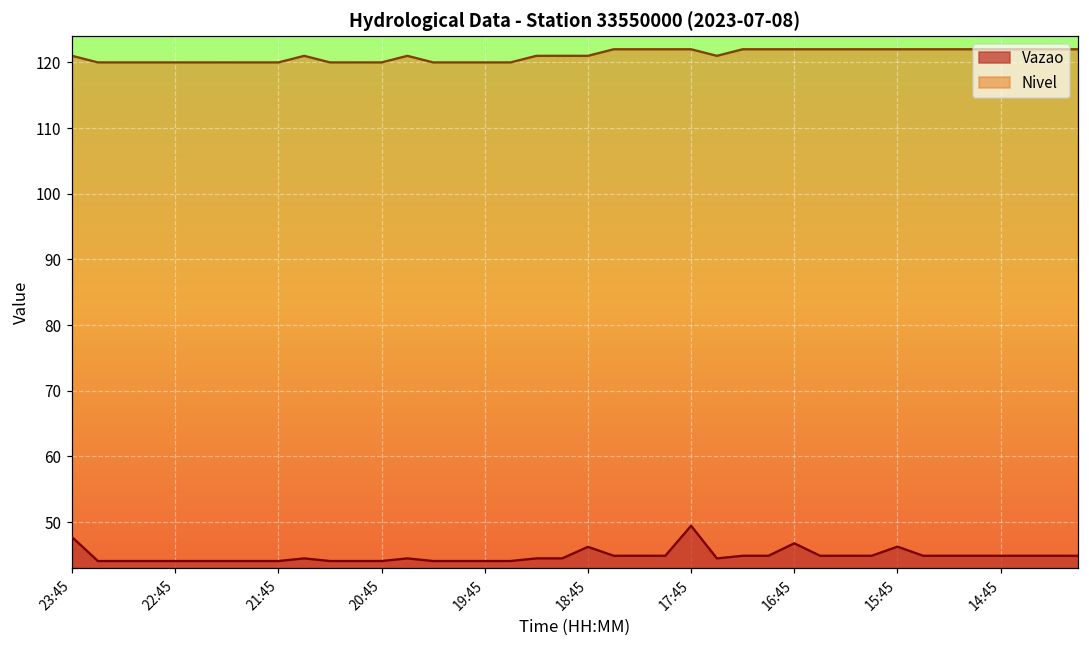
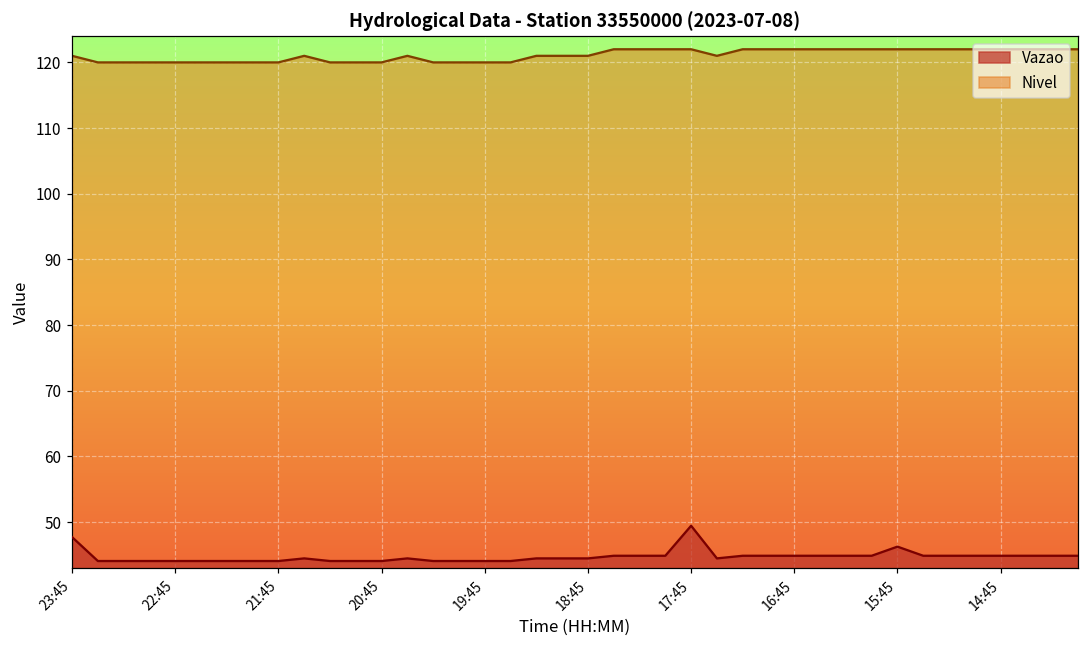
Vazao, 18:45: 46 -> 44
Vazao, 16:45: 47 -> 45
